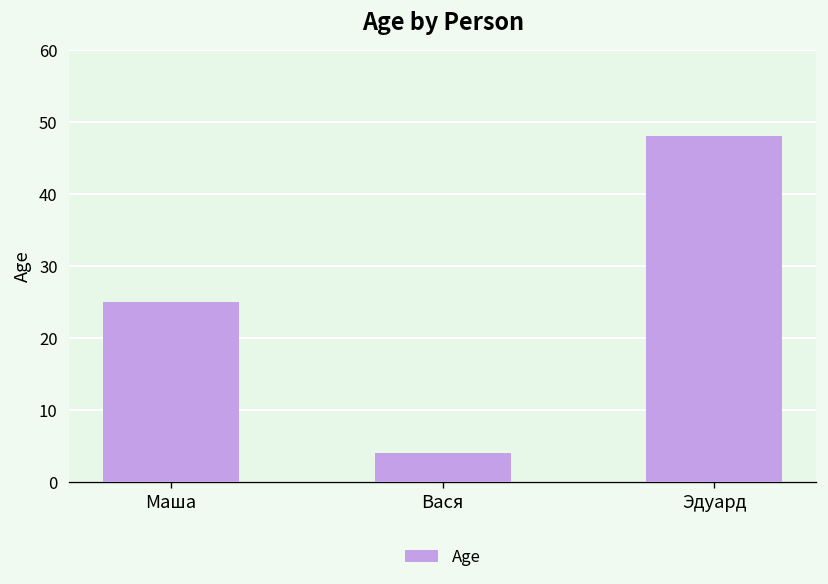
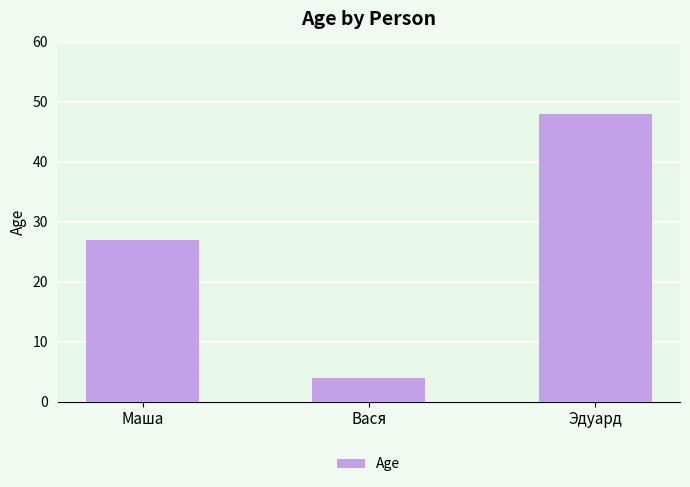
Маша: 25 -> 27
